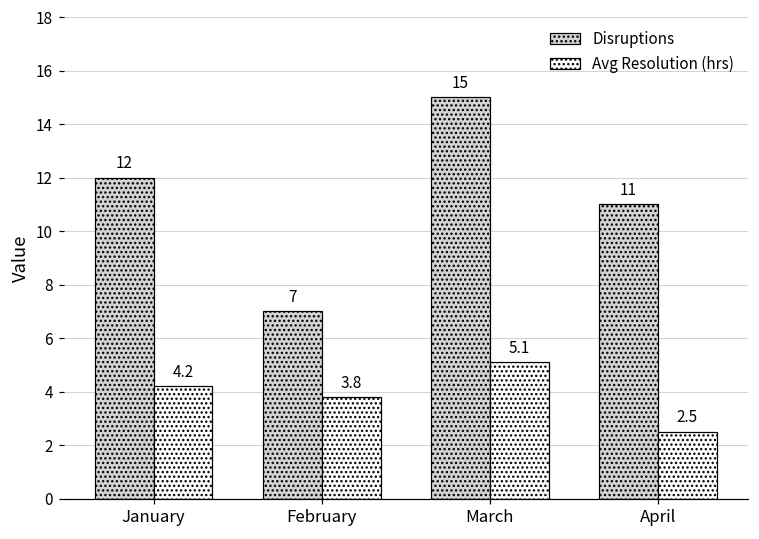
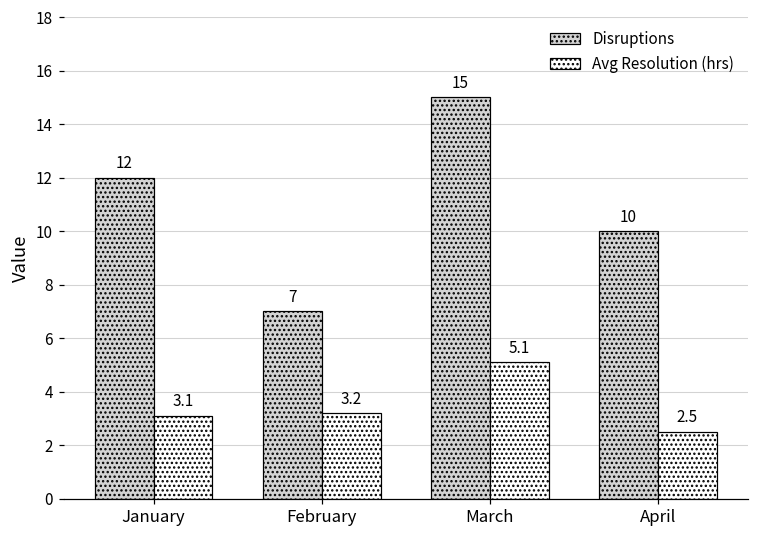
Avg Resolution (hrs), January: 4.2 -> 3.1
Avg Resolution (hrs), February: 3.8 -> 3.2
Disruptions, April: 11 -> 10
